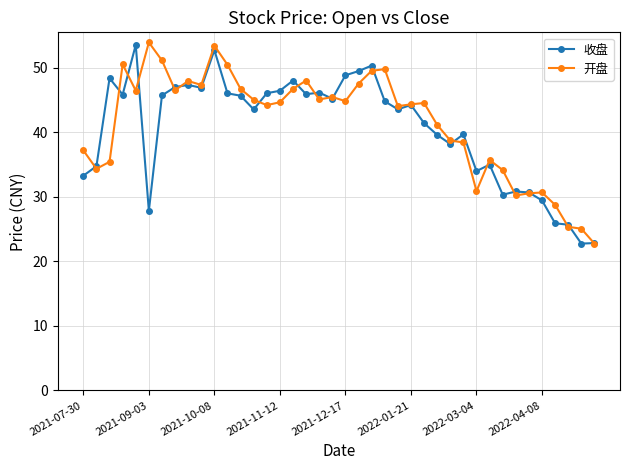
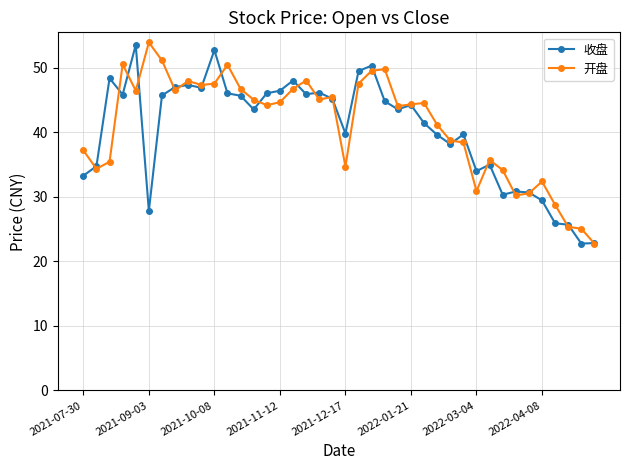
开盘, 2021-10-08: 53 -> 48
收盘, 2021-12-17: 49 -> 40
开盘, 2021-12-17: 45 -> 35
开盘, 2022-04-08: 31 -> 32
